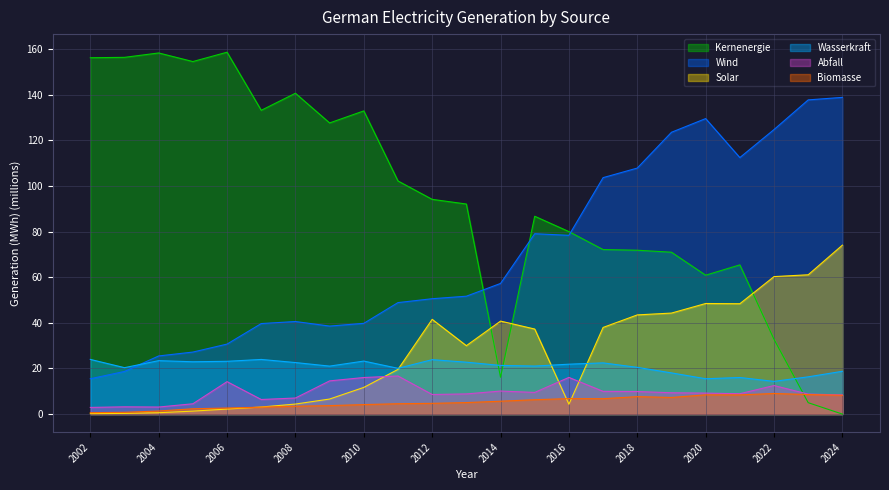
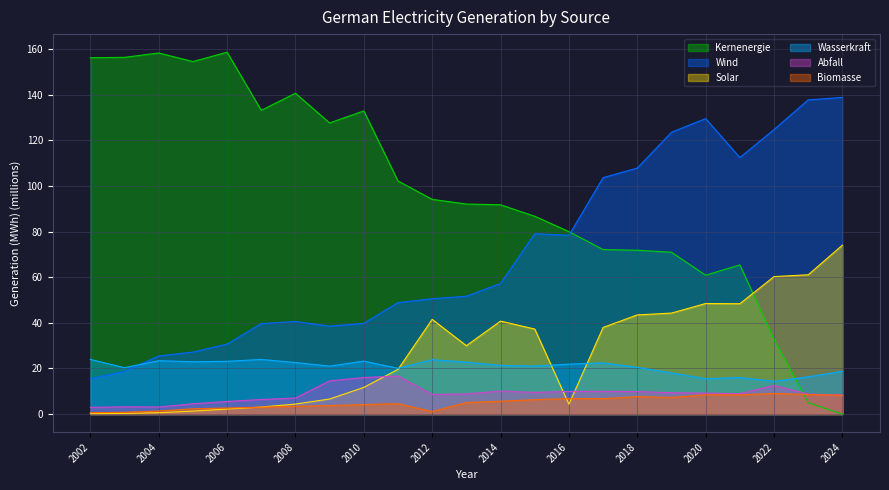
Abfall, 2006: 14 -> 6
Biomasse, 2012: 5 -> 1
Kernenergie, 2014: 16 -> 92
Abfall, 2016: 16 -> 10
